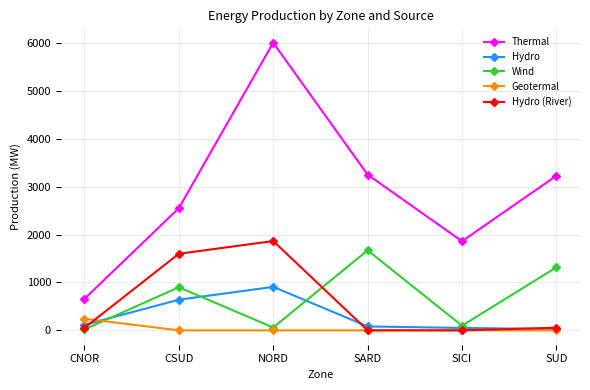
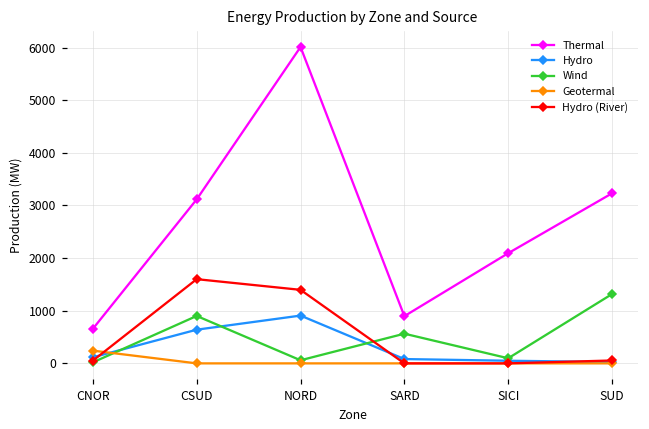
Thermal, CSUD: 2600 -> 3100
Hydro (River), NORD: 1900 -> 1400
Thermal, SARD: 3300 -> 900
Wind, SARD: 1700 -> 600
Thermal, SICI: 1900 -> 2100
